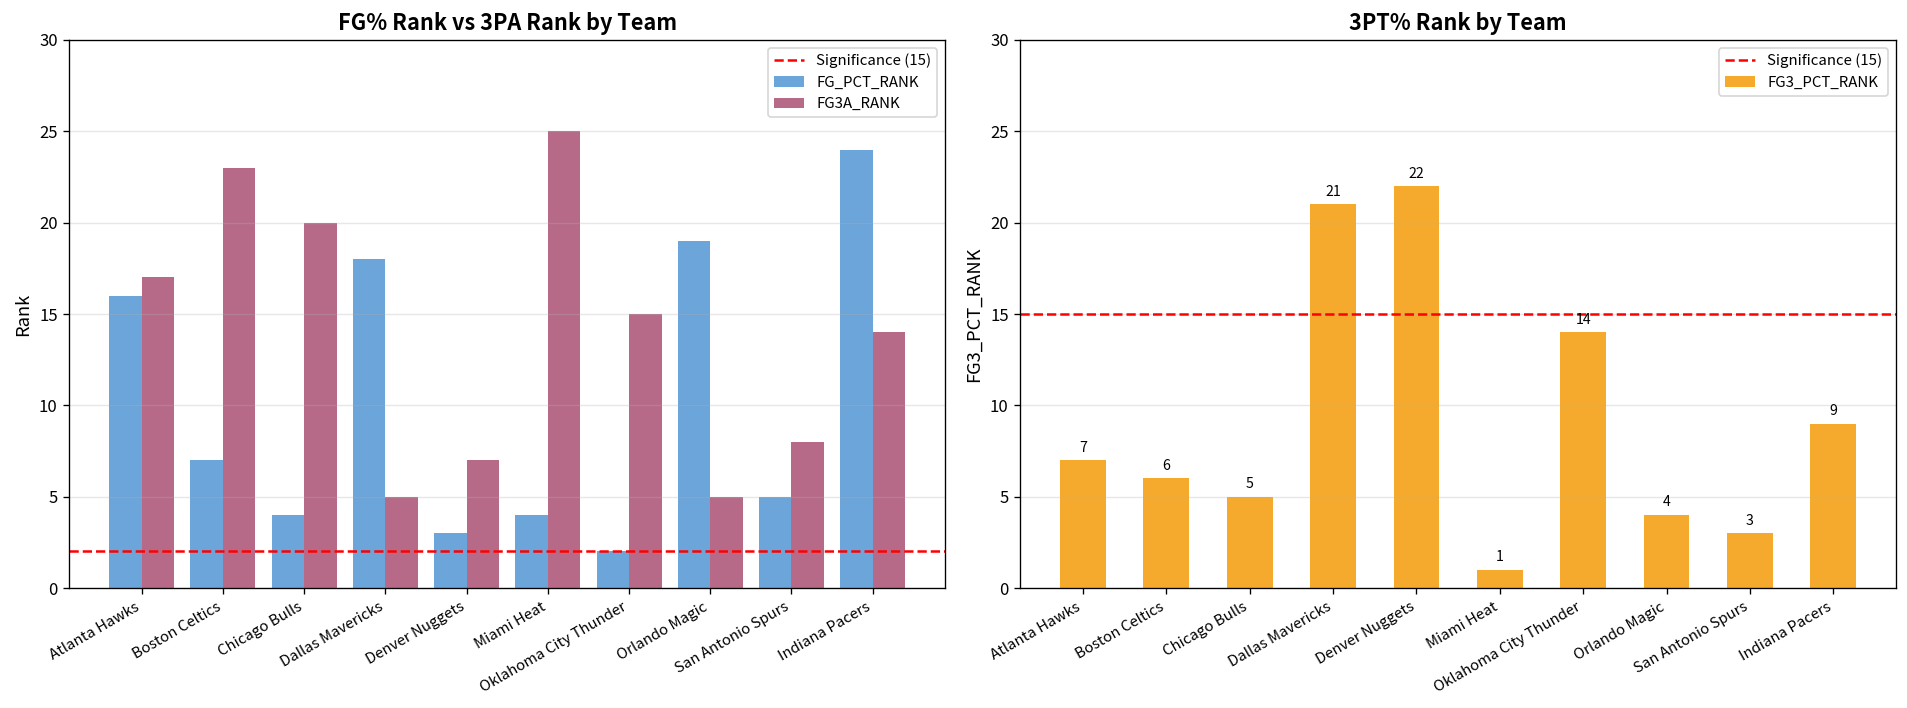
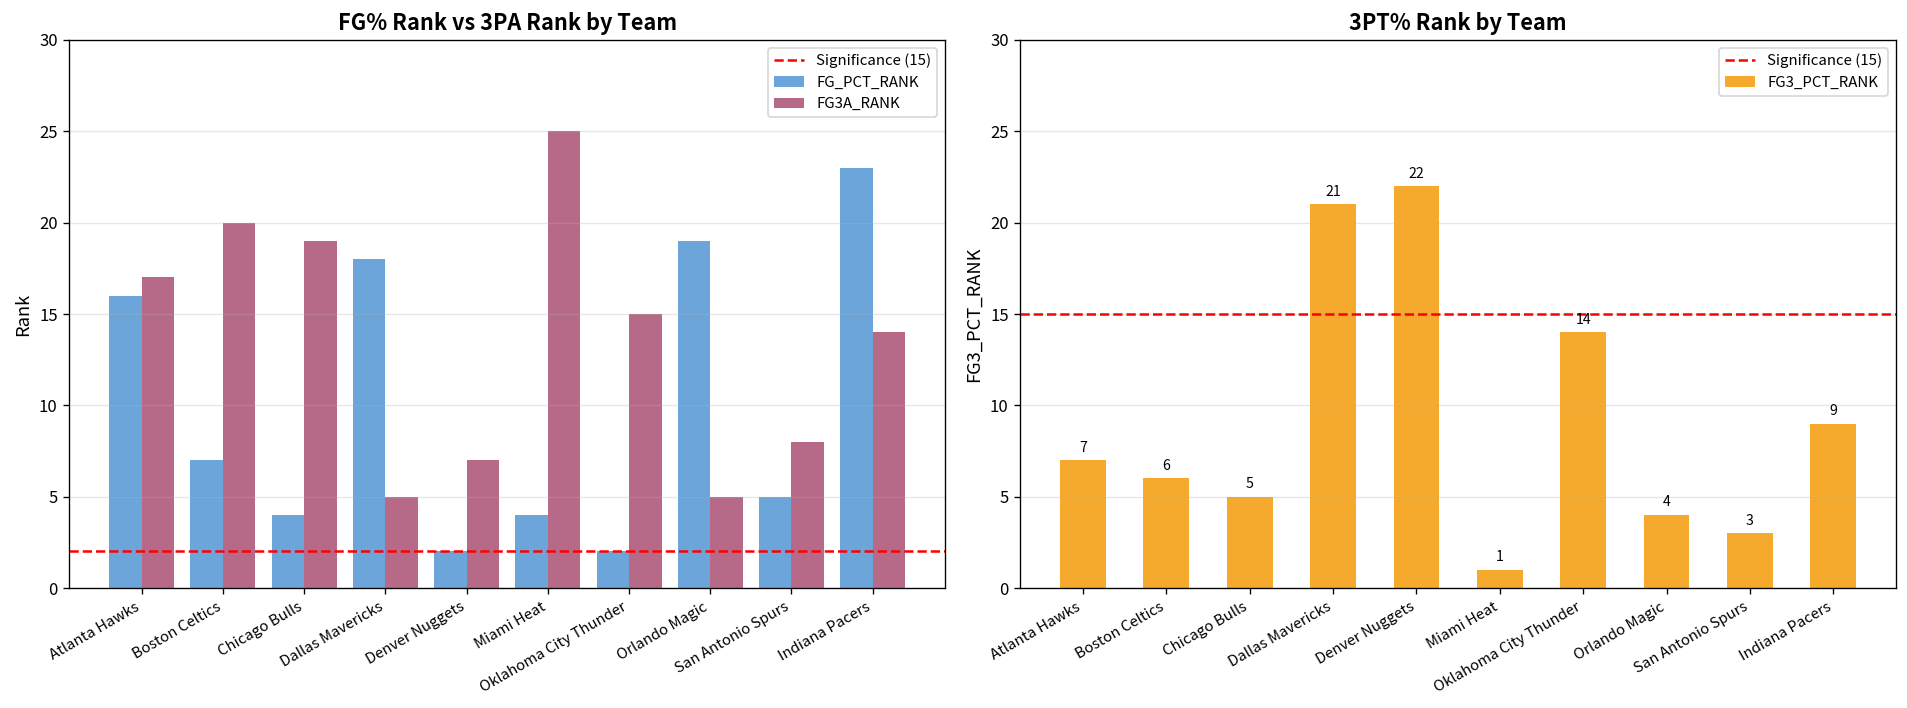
FG% Rank vs 3PA Rank by Team, FG3A_RANK, Boston Celtics: 23 -> 20
FG% Rank vs 3PA Rank by Team, FG3A_RANK, Chicago Bulls: 20 -> 19
FG% Rank vs 3PA Rank by Team, FG_PCT_RANK, Denver Nuggets: 3 -> 2
FG% Rank vs 3PA Rank by Team, FG_PCT_RANK, Indiana Pacers: 24 -> 23
